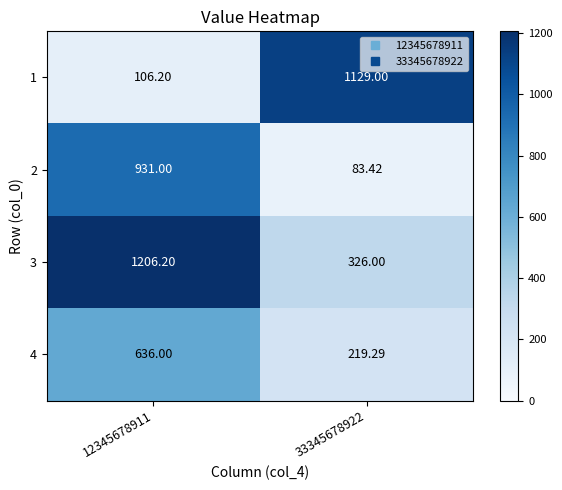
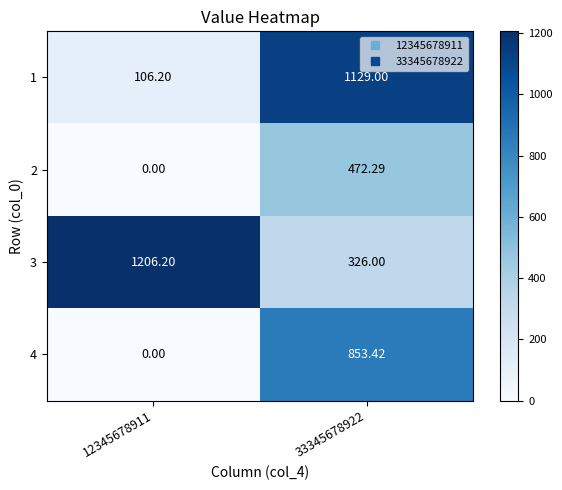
2, 12345678911: 931.00 -> 0.00
2, 33345678922: 83.42 -> 472.29
4, 12345678911: 636.00 -> 0.00
4, 33345678922: 219.29 -> 853.42
